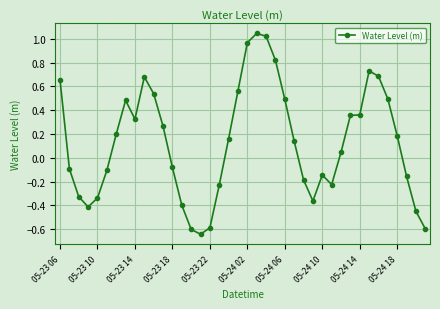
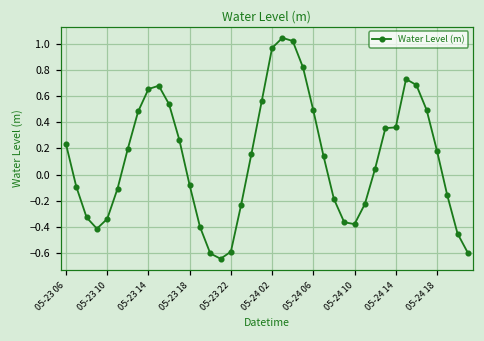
05-23 06: 0.65 -> 0.23
05-23 14: 0.32 -> 0.65
05-24 10: -0.14 -> -0.38
